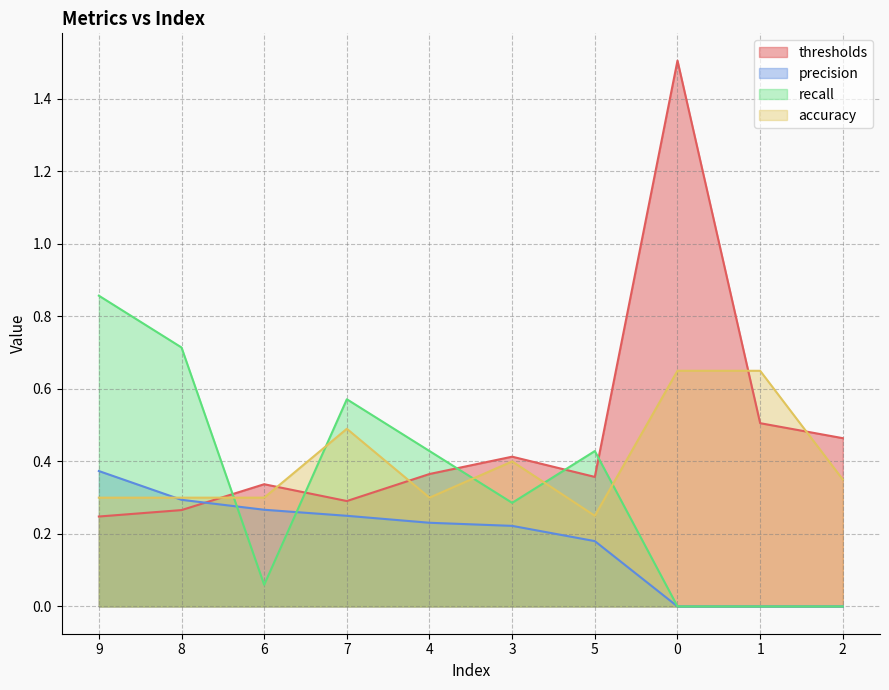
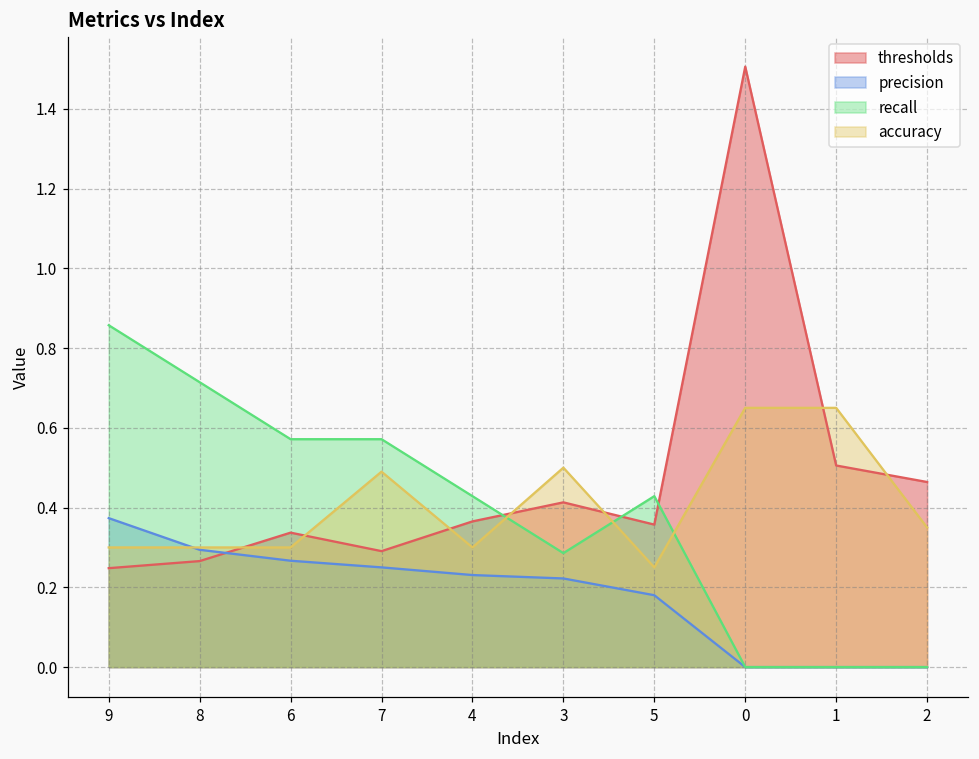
recall, 6: 0.06 -> 0.57
accuracy, 3: 0.4 -> 0.5
